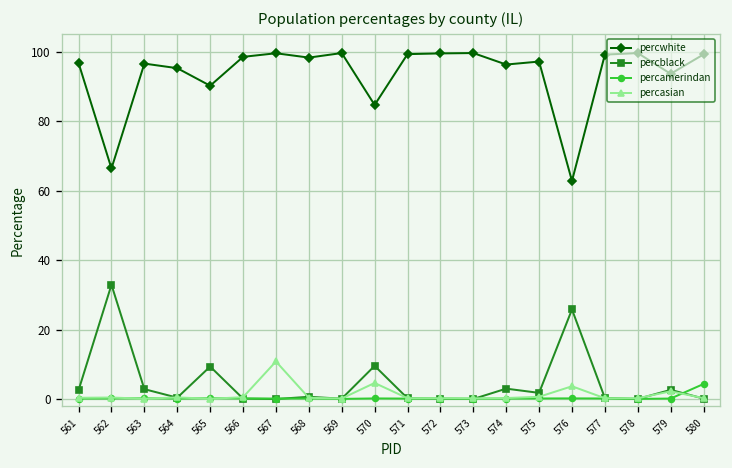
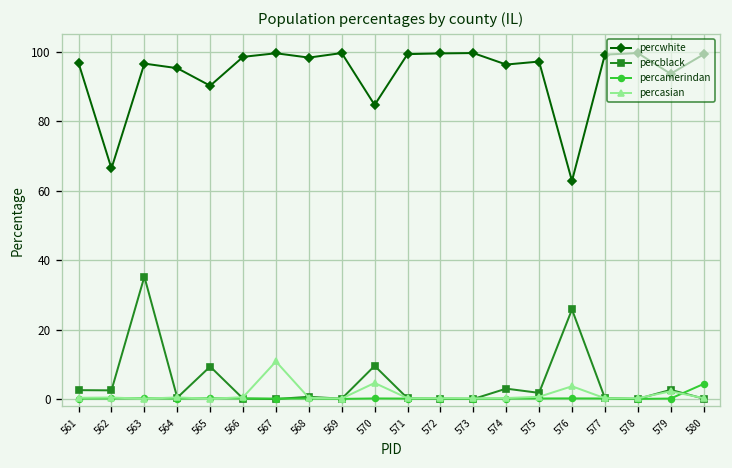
percblack, 562: 33 -> 3
percblack, 563: 3 -> 35
